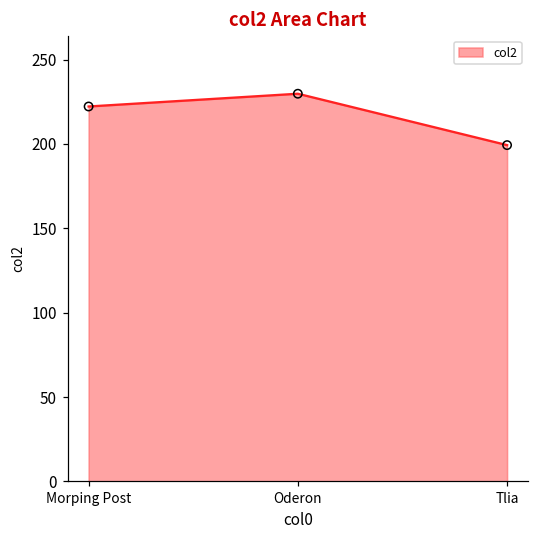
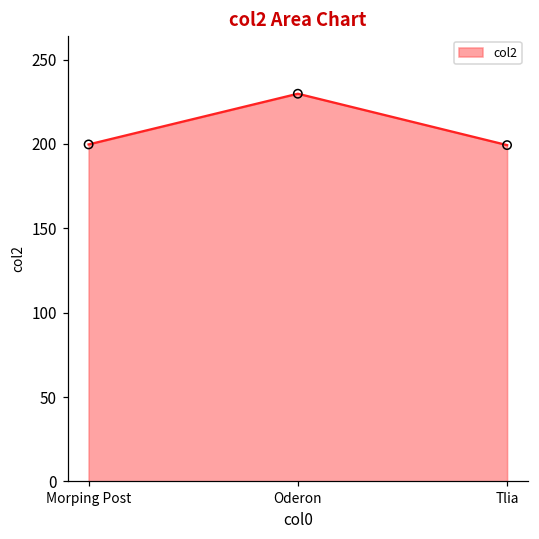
Morping Post: 222 -> 200
